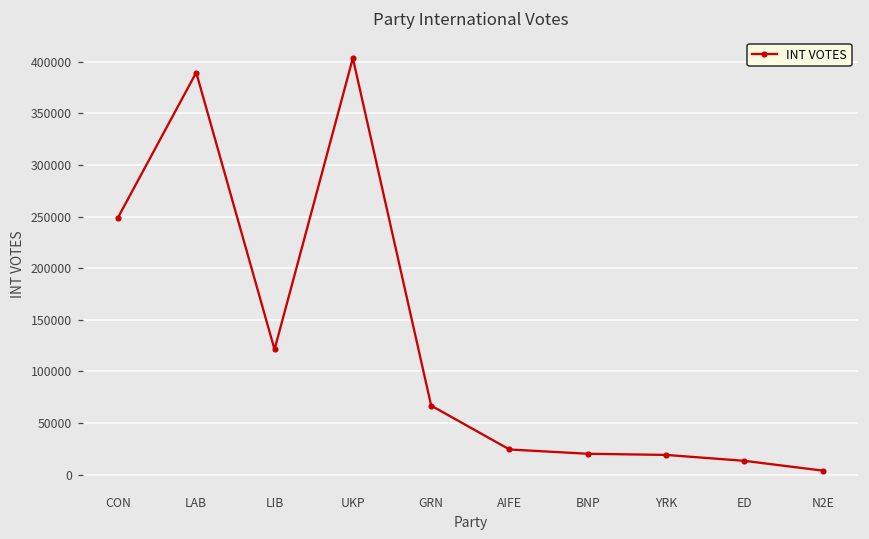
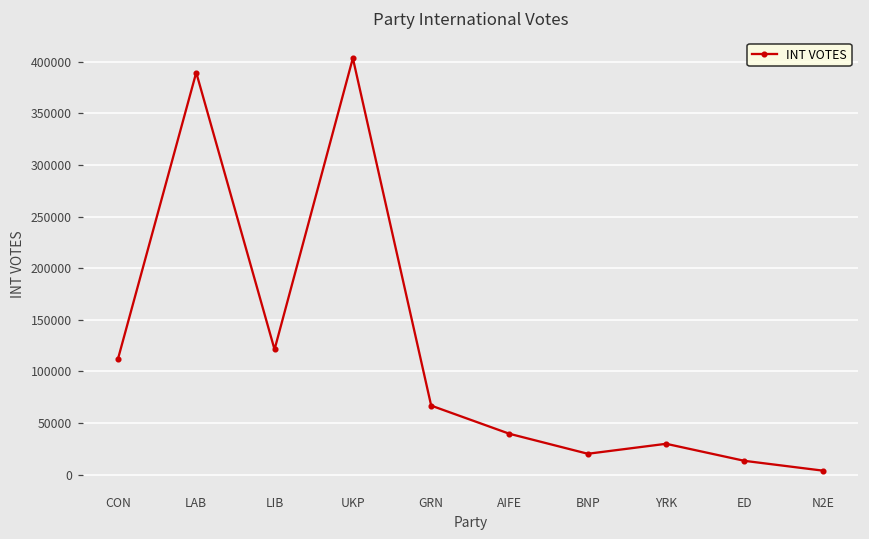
CON: 250000 -> 110000
AIFE: 20000 -> 40000
YRK: 20000 -> 30000
